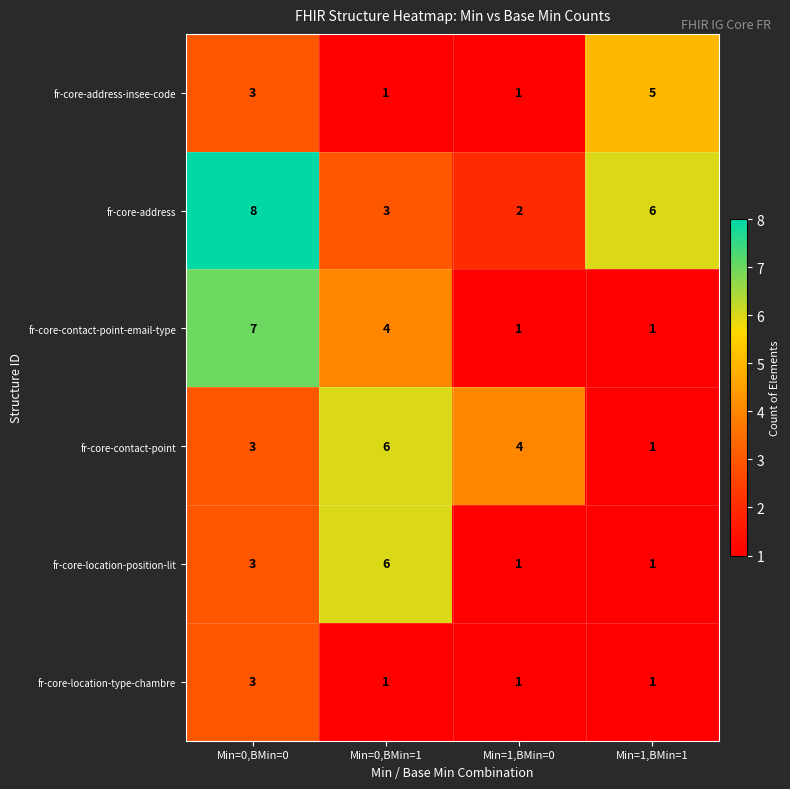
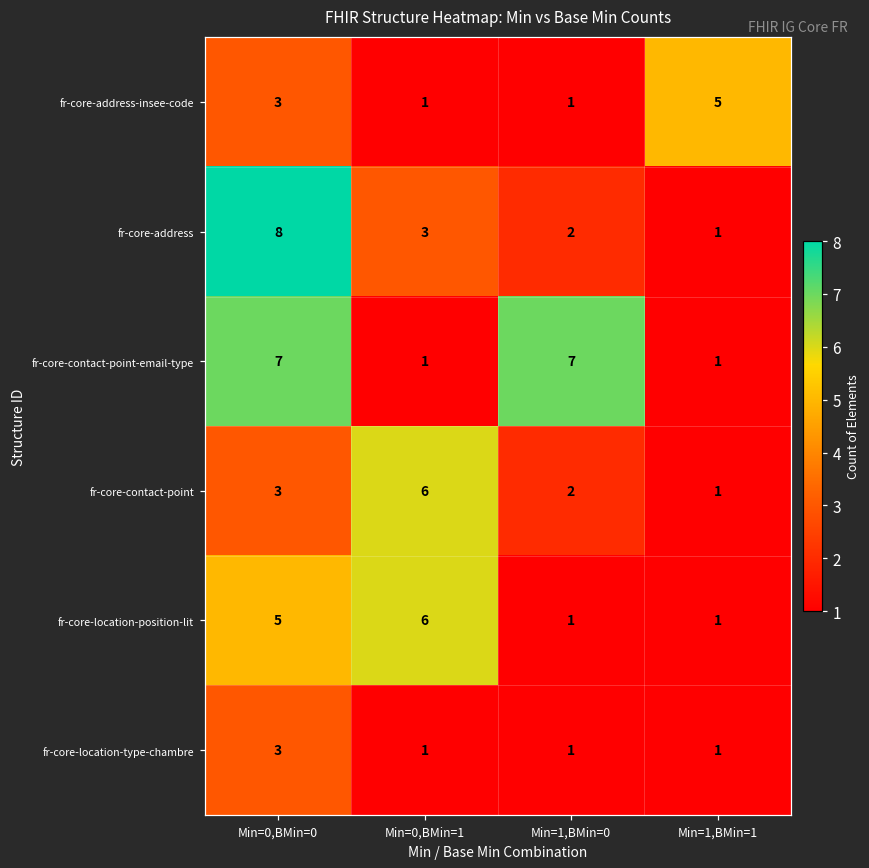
fr-core-address, Min=1,BMin=1: 6 -> 1
fr-core-contact-point-email-type, Min=0,BMin=1: 4 -> 1
fr-core-contact-point-email-type, Min=1,BMin=0: 1 -> 7
fr-core-contact-point, Min=1,BMin=0: 4 -> 2
fr-core-location-position-lit, Min=0,BMin=0: 3 -> 5
